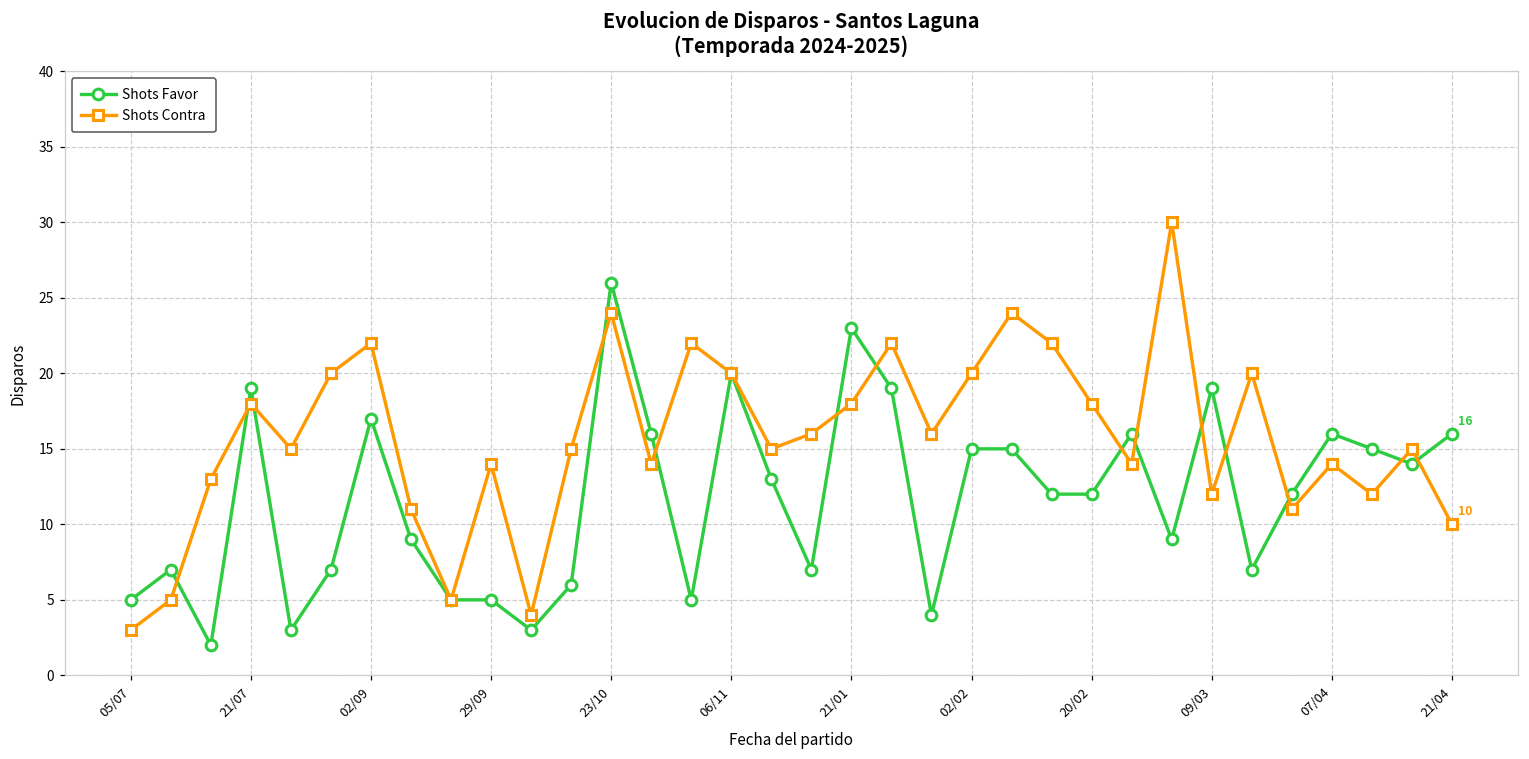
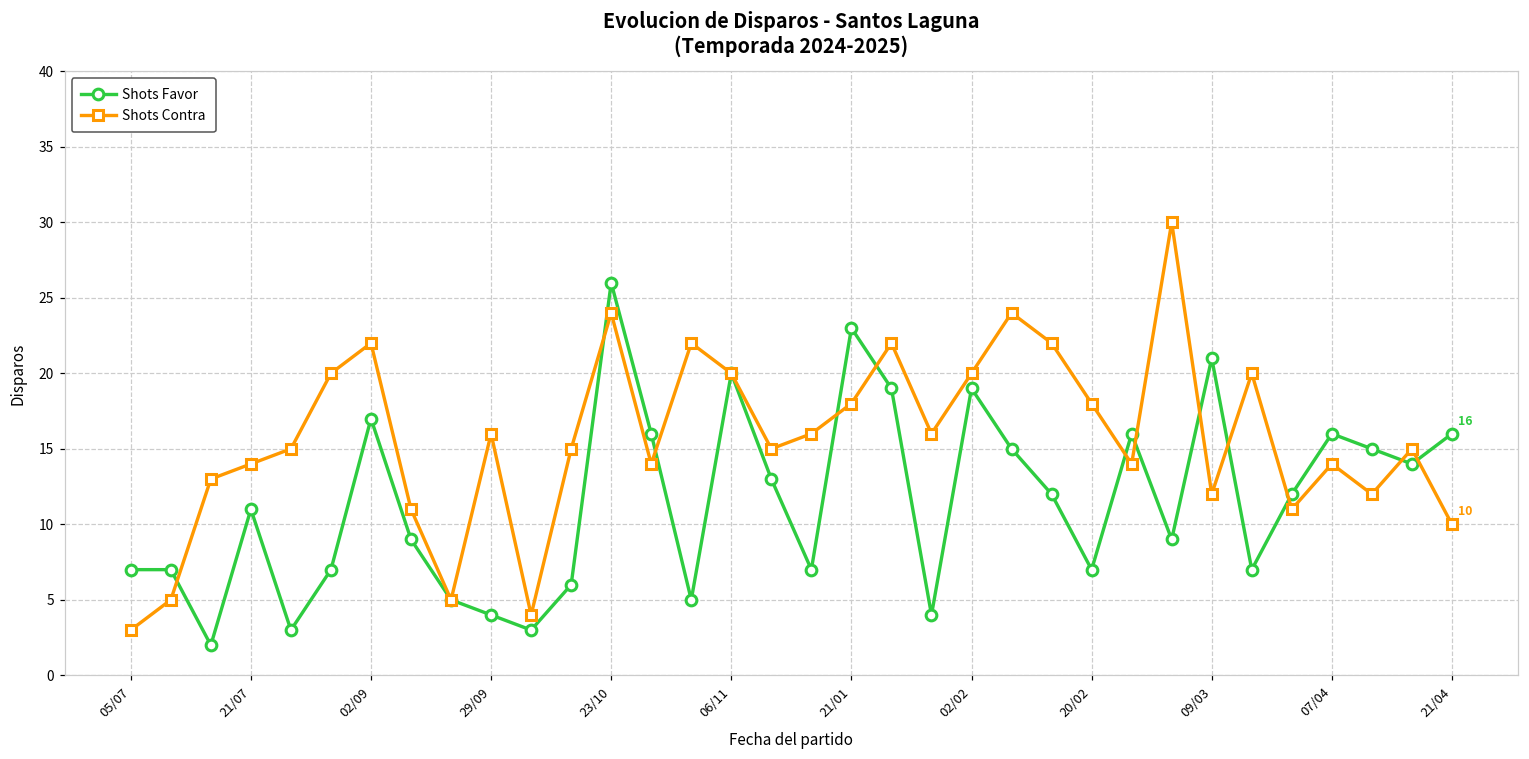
Shots Favor, 05/07: 5 -> 7
Shots Favor, 21/07: 19 -> 11
Shots Contra, 21/07: 18 -> 14
Shots Favor, 29/09: 5 -> 4
Shots Contra, 29/09: 14 -> 16
Shots Favor, 02/02: 15 -> 19
Shots Favor, 20/02: 12 -> 7
Shots Favor, 09/03: 19 -> 21
